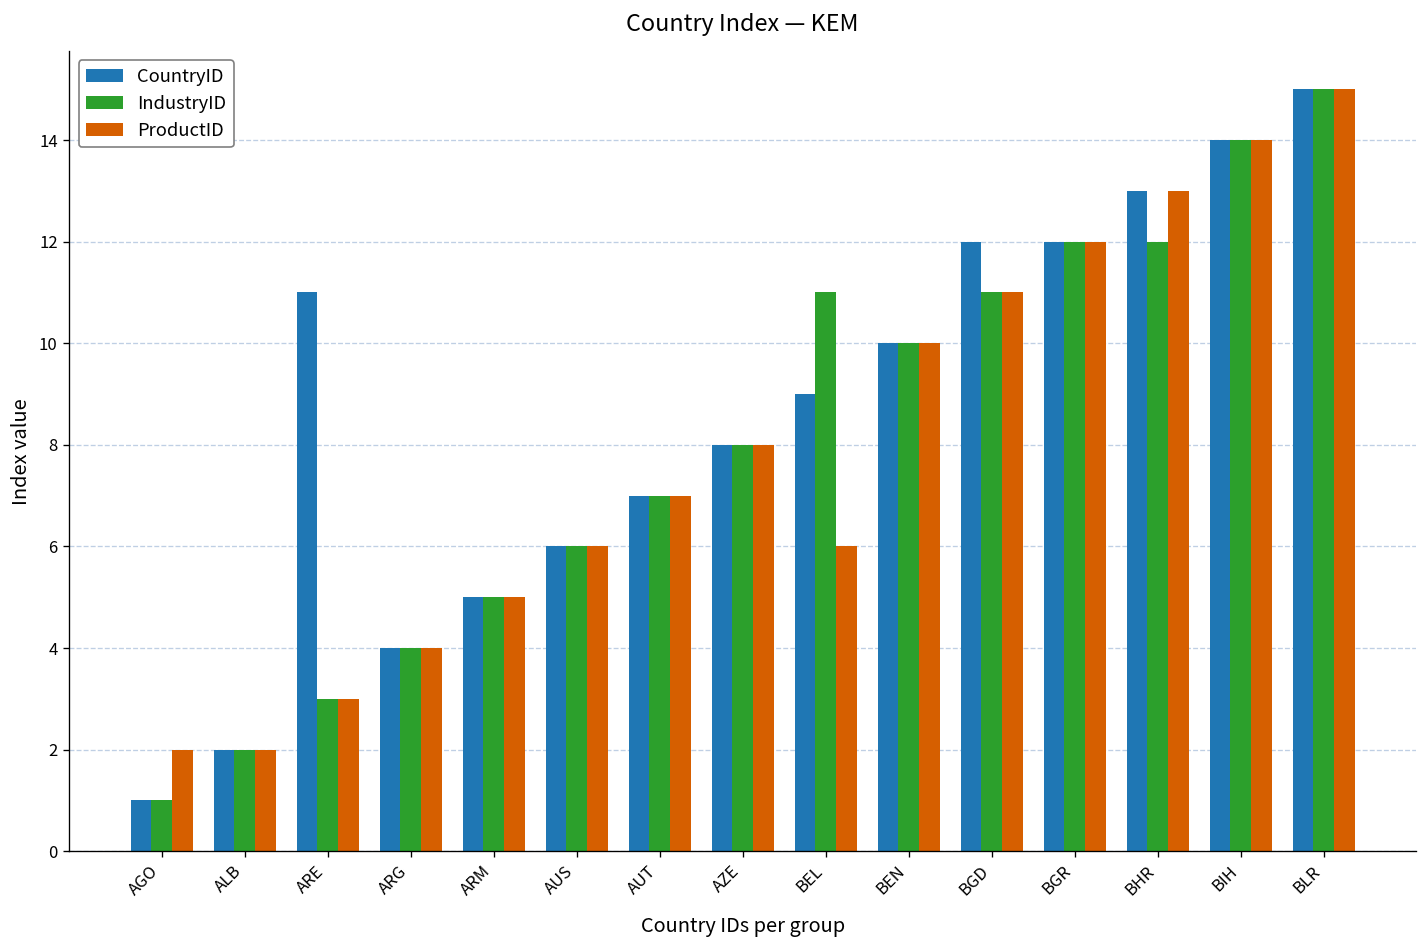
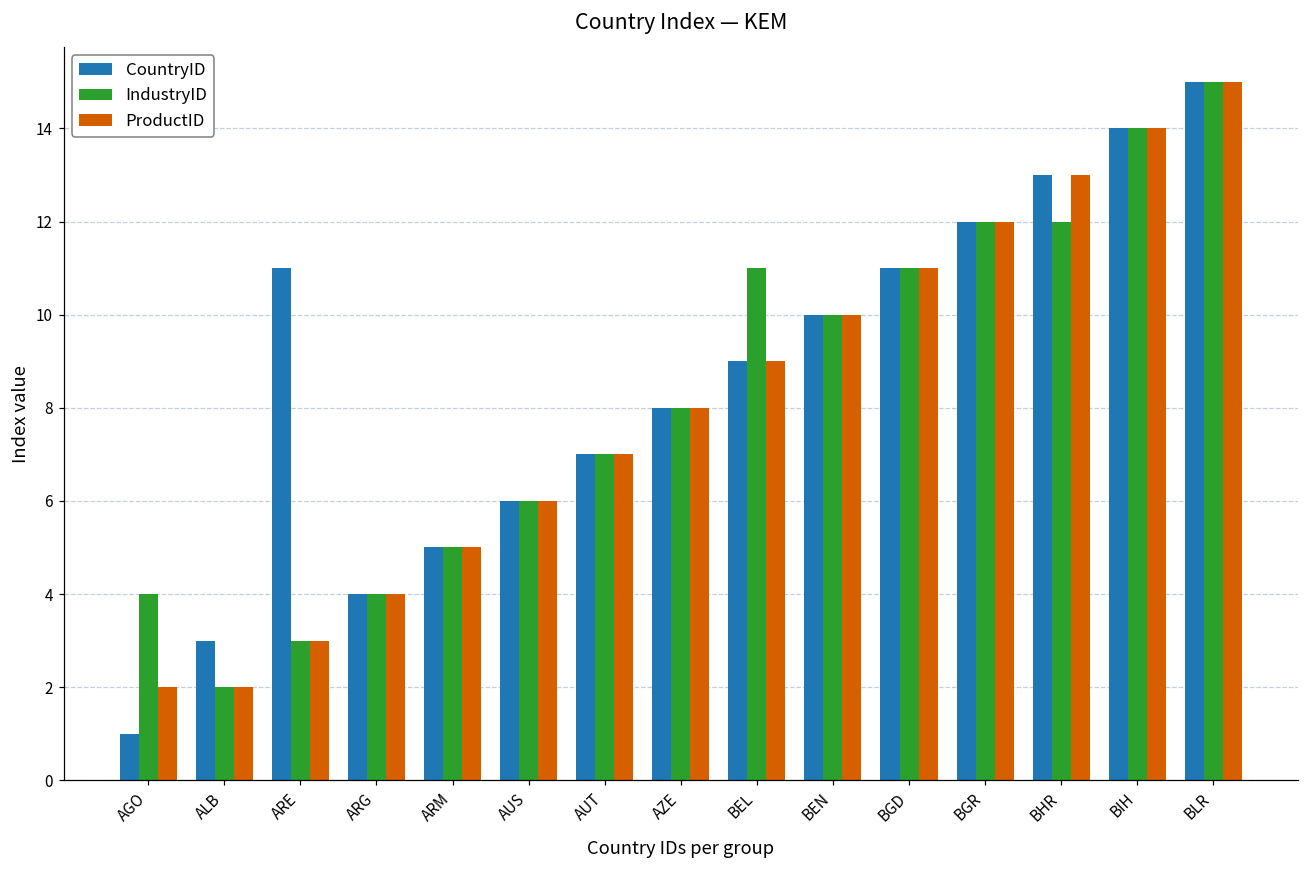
IndustryID, AGO: 1 -> 4
CountryID, ALB: 2 -> 3
ProductID, BEL: 6 -> 9
CountryID, BGD: 12 -> 11
